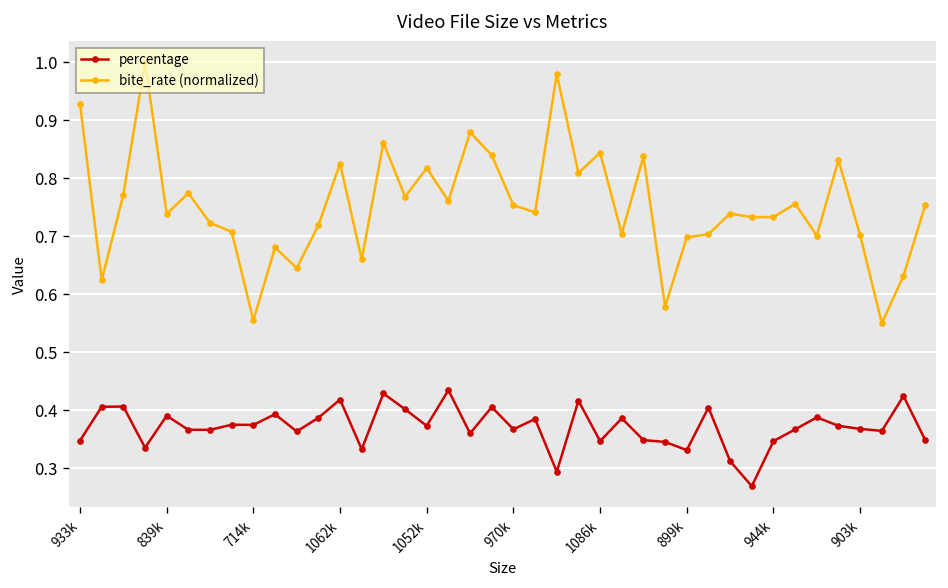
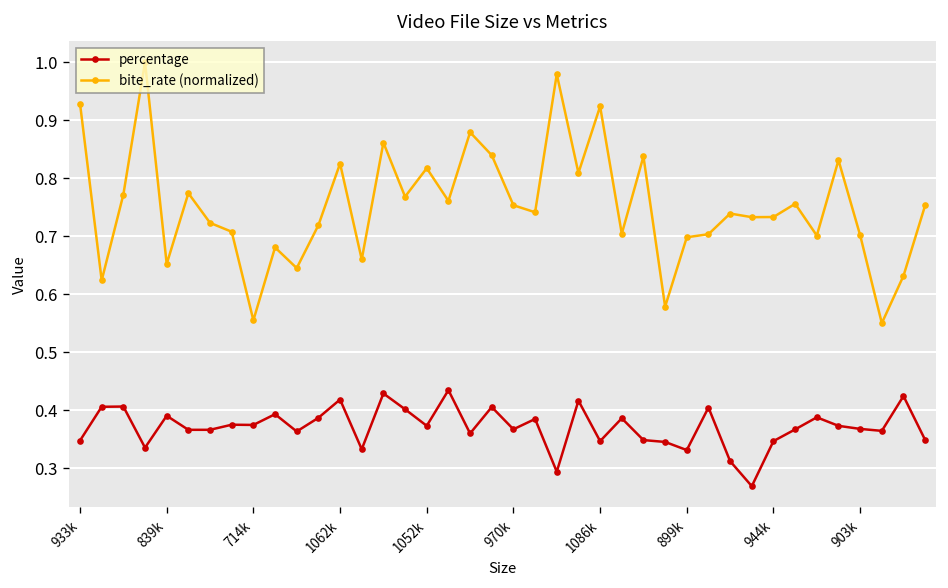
bite_rate (normalized), 839k: 0.74 -> 0.65
bite_rate (normalized), 1086k: 0.84 -> 0.92
